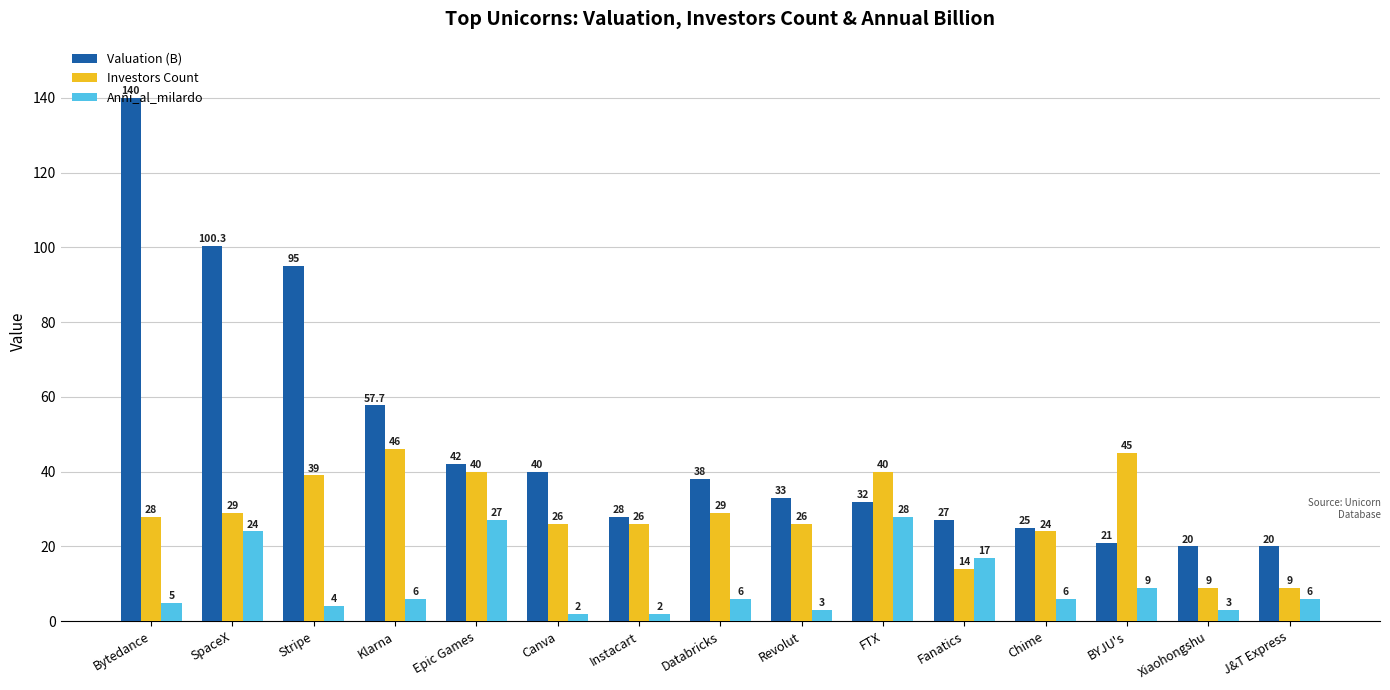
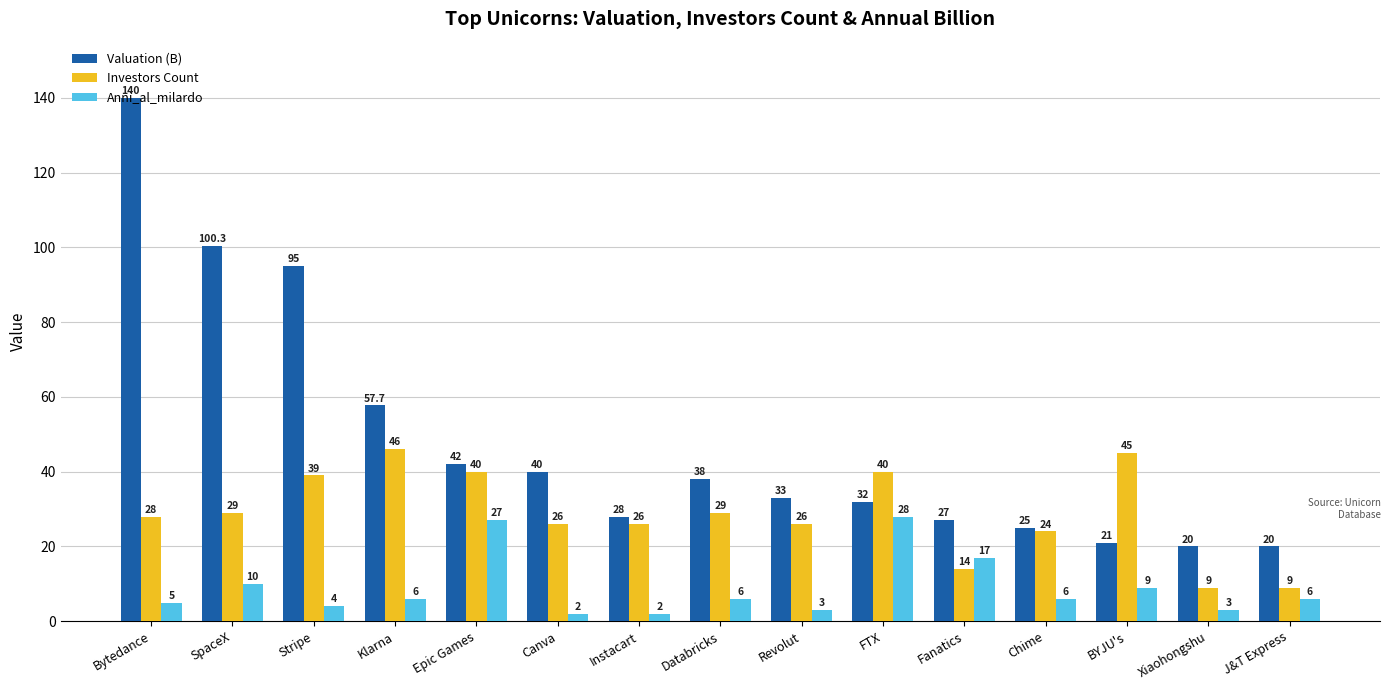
Anni_al_milardo, SpaceX: 24 -> 10
